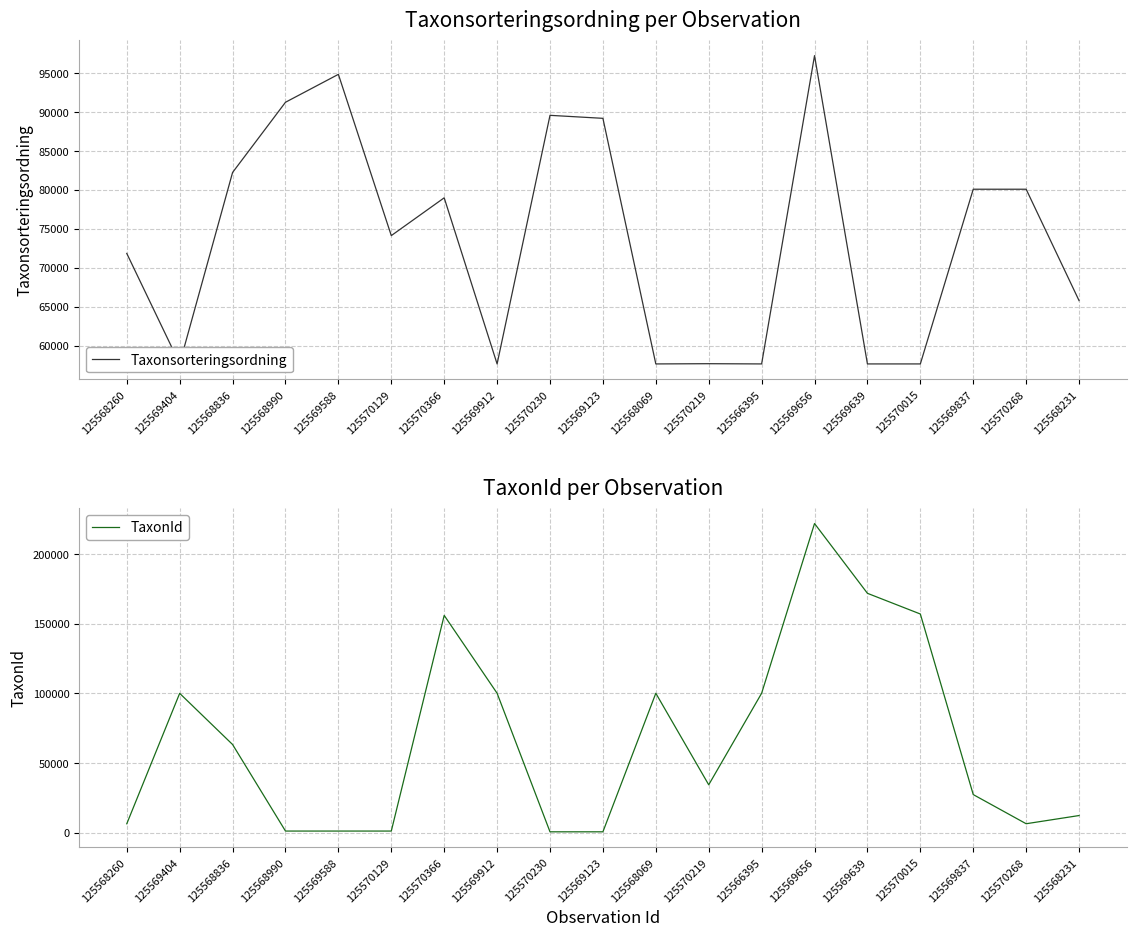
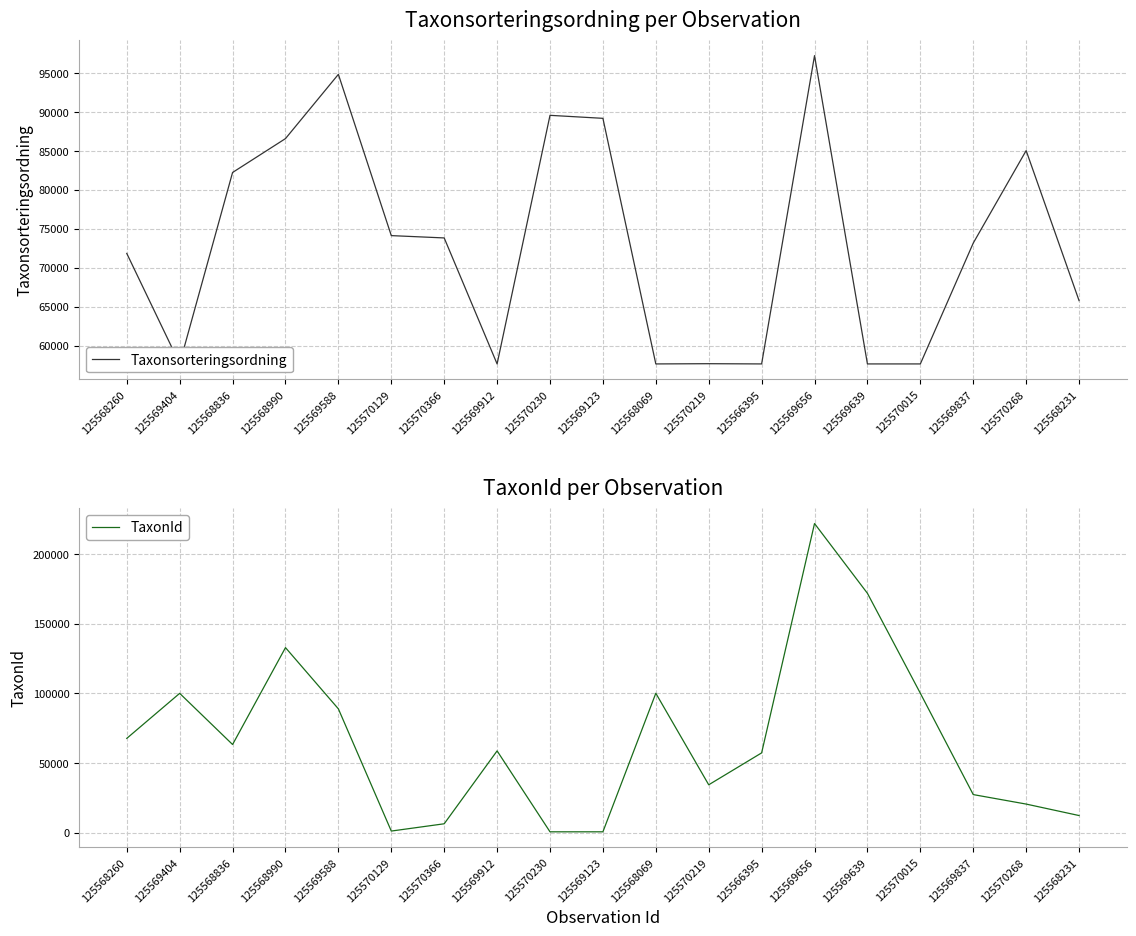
Taxonsorteringsordning per Observation, 125568990: 91000 -> 87000
Taxonsorteringsordning per Observation, 125570366: 79000 -> 74000
Taxonsorteringsordning per Observation, 125569837: 80000 -> 73000
Taxonsorteringsordning per Observation, 125570268: 80000 -> 85000
TaxonId per Observation, 125568260: 6000 -> 68000
TaxonId per Observation, 125568990: 1000 -> 133000
TaxonId per Observation, 125569588: 1000 -> 89000
TaxonId per Observation, 125570366: 156000 -> 6000
TaxonId per Observation, 125569912: 100000 -> 59000
TaxonId per Observation, 125566395: 100000 -> 57000
TaxonId per Observation, 125570015: 157000 -> 100000
TaxonId per Observation, 125570268: 6000 -> 21000
